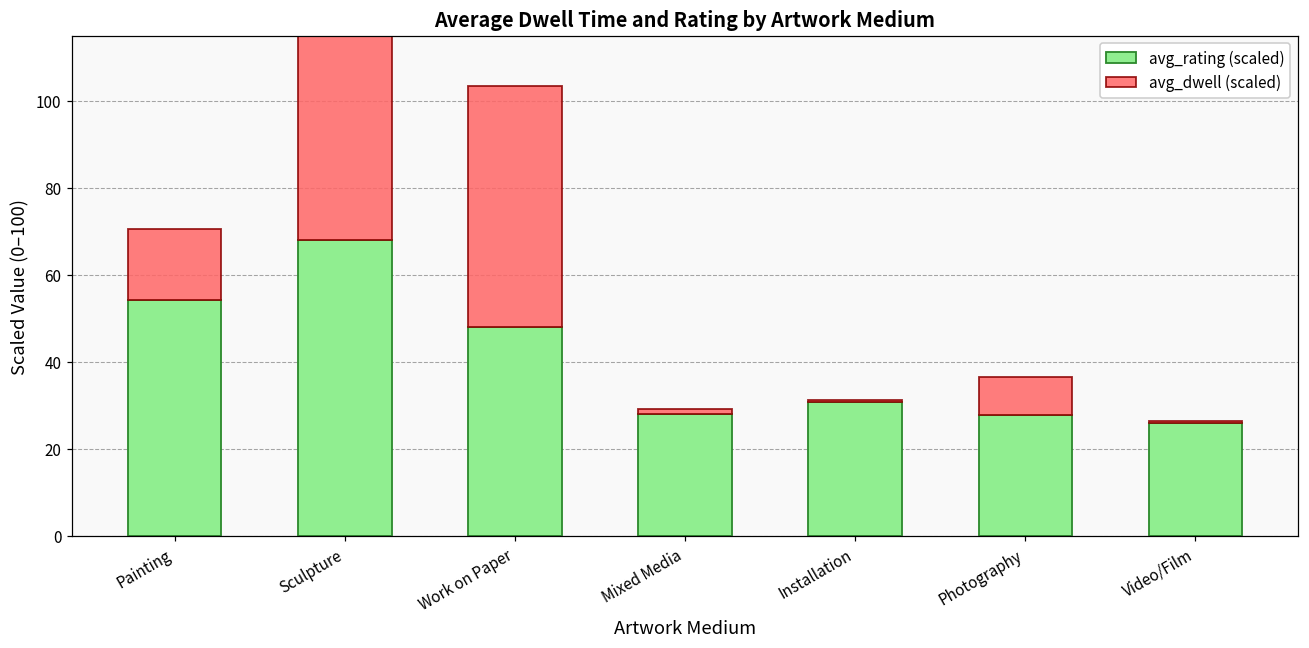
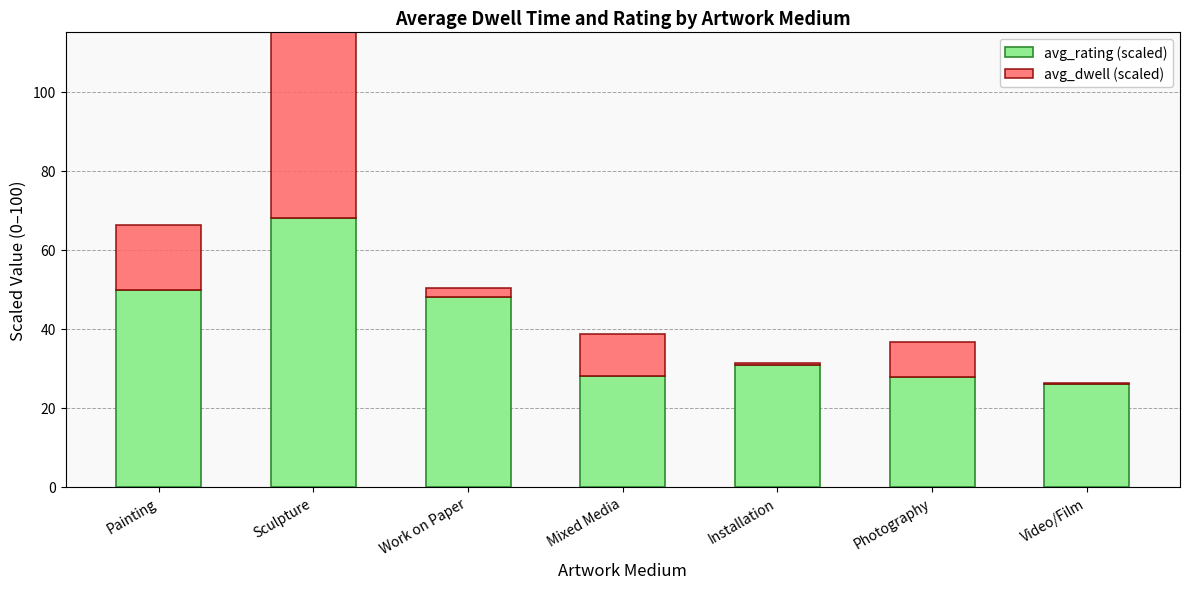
avg_rating (scaled), Painting: 54 -> 50
avg_dwell (scaled), Work on Paper: 55 -> 2
avg_dwell (scaled), Mixed Media: 1 -> 11
